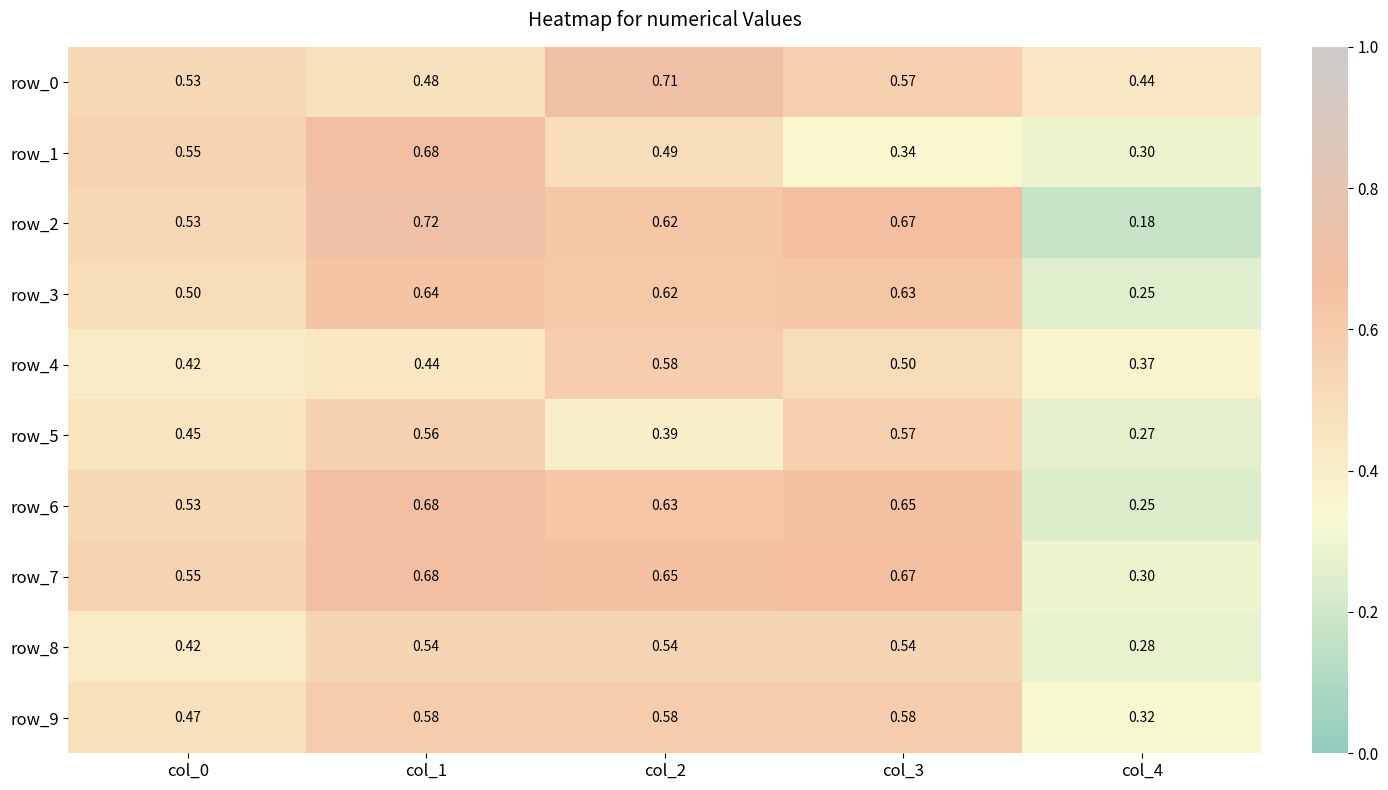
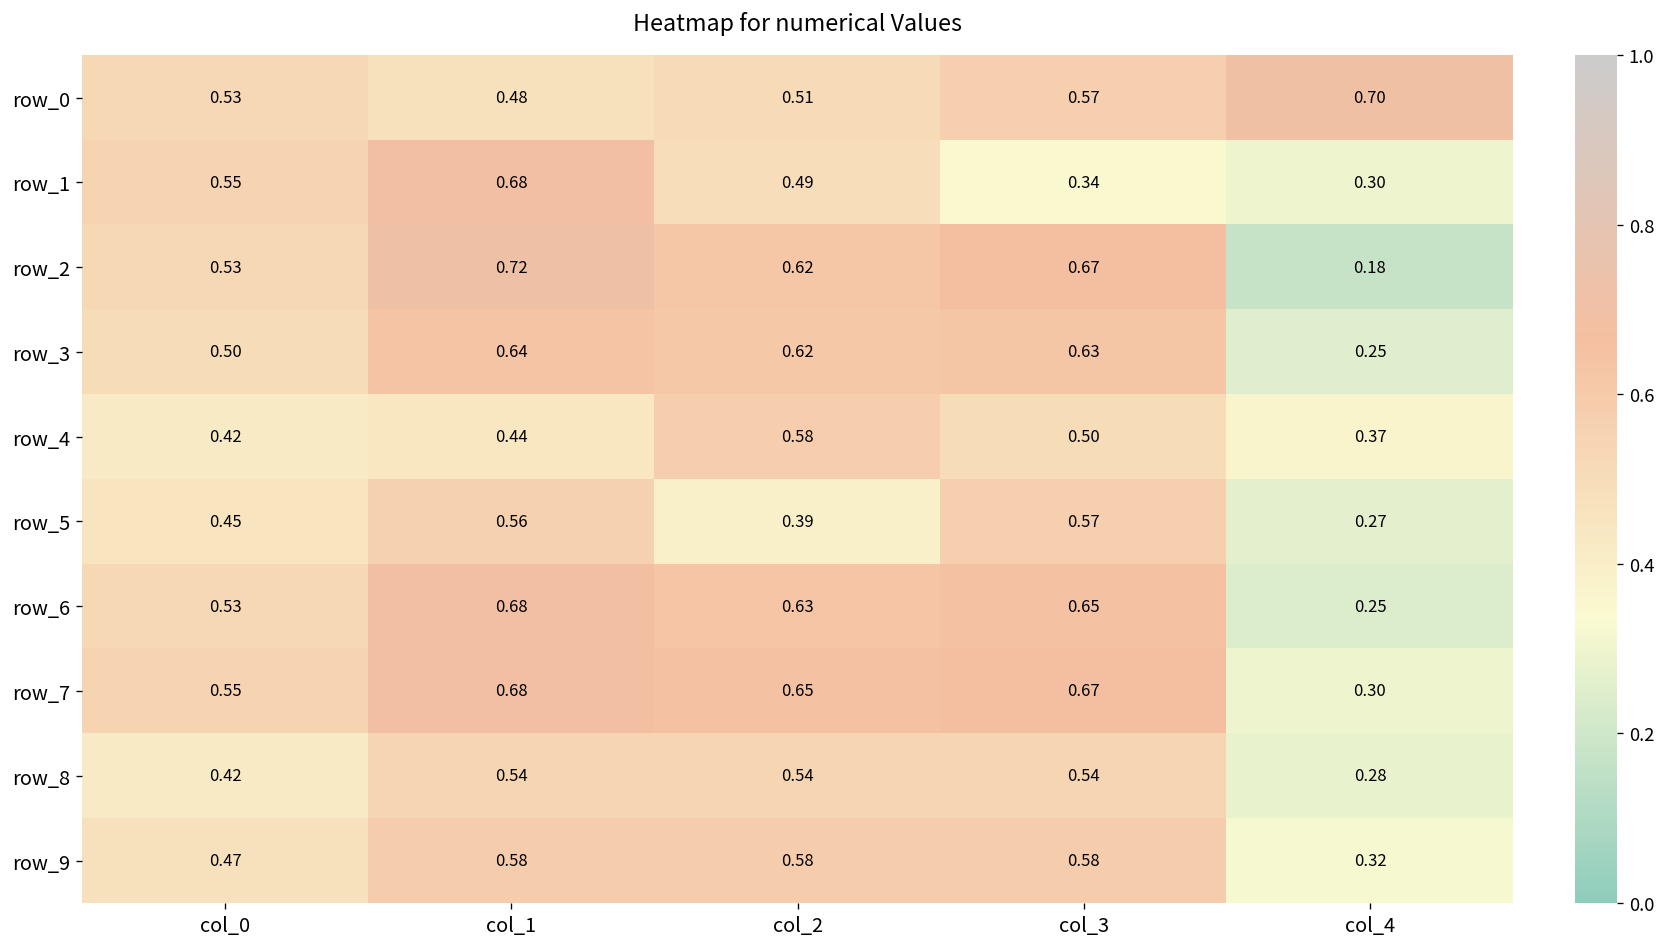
row_0, col_2: 0.71 -> 0.51
row_0, col_4: 0.44 -> 0.70
